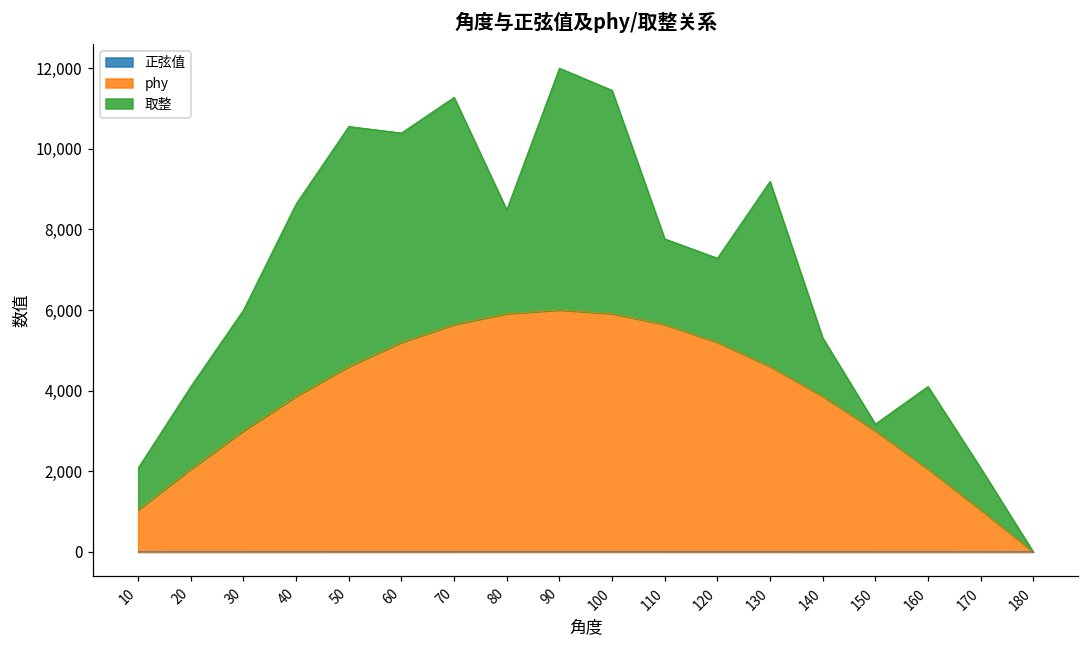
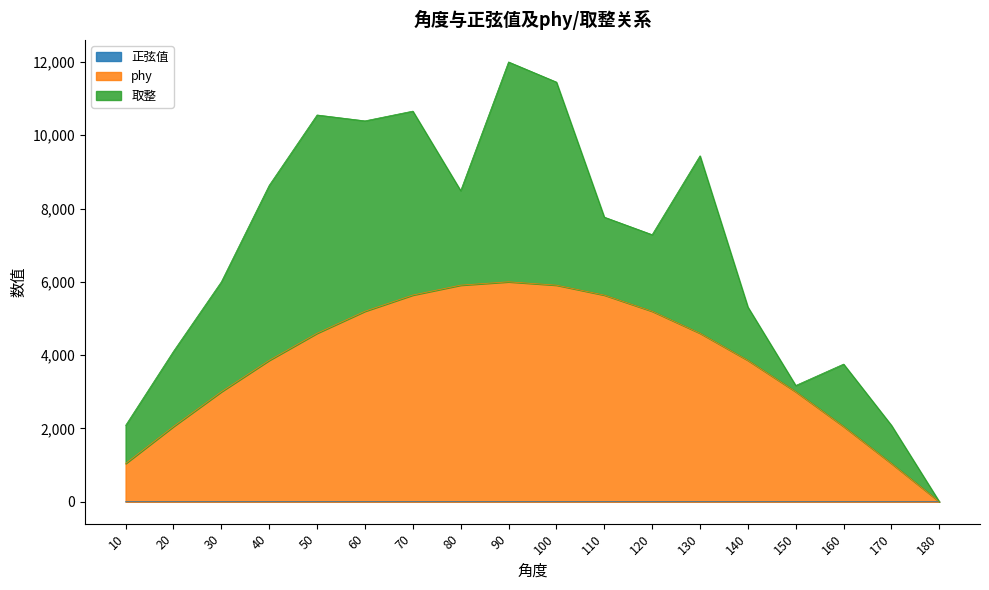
取整, 70: 5,600 -> 5,000
取整, 130: 4,600 -> 4,800
取整, 160: 2,100 -> 1,700
